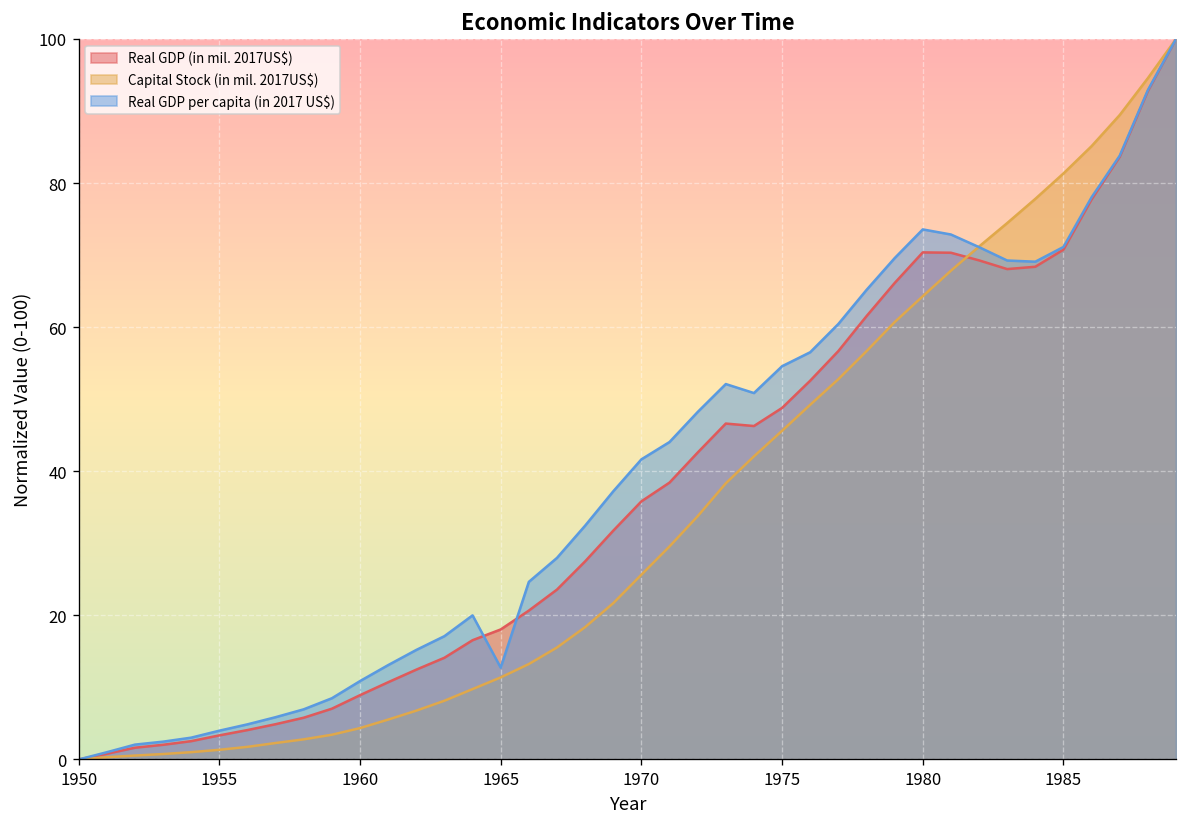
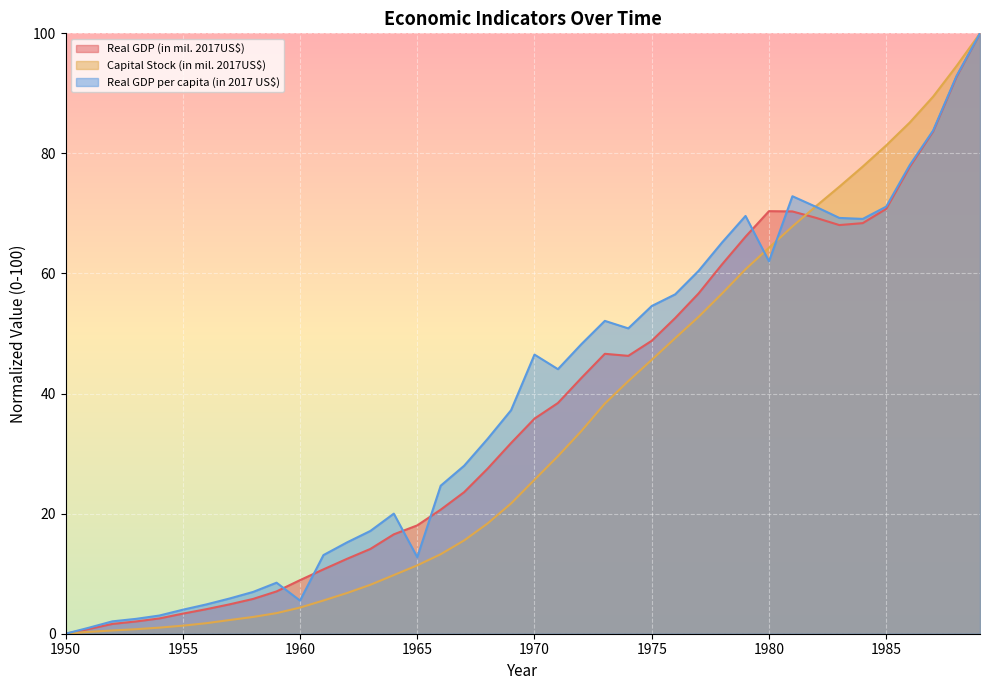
Real GDP per capita (in 2017 US$), 1960: 11 -> 6
Real GDP per capita (in 2017 US$), 1970: 42 -> 46
Real GDP per capita (in 2017 US$), 1980: 74 -> 62
